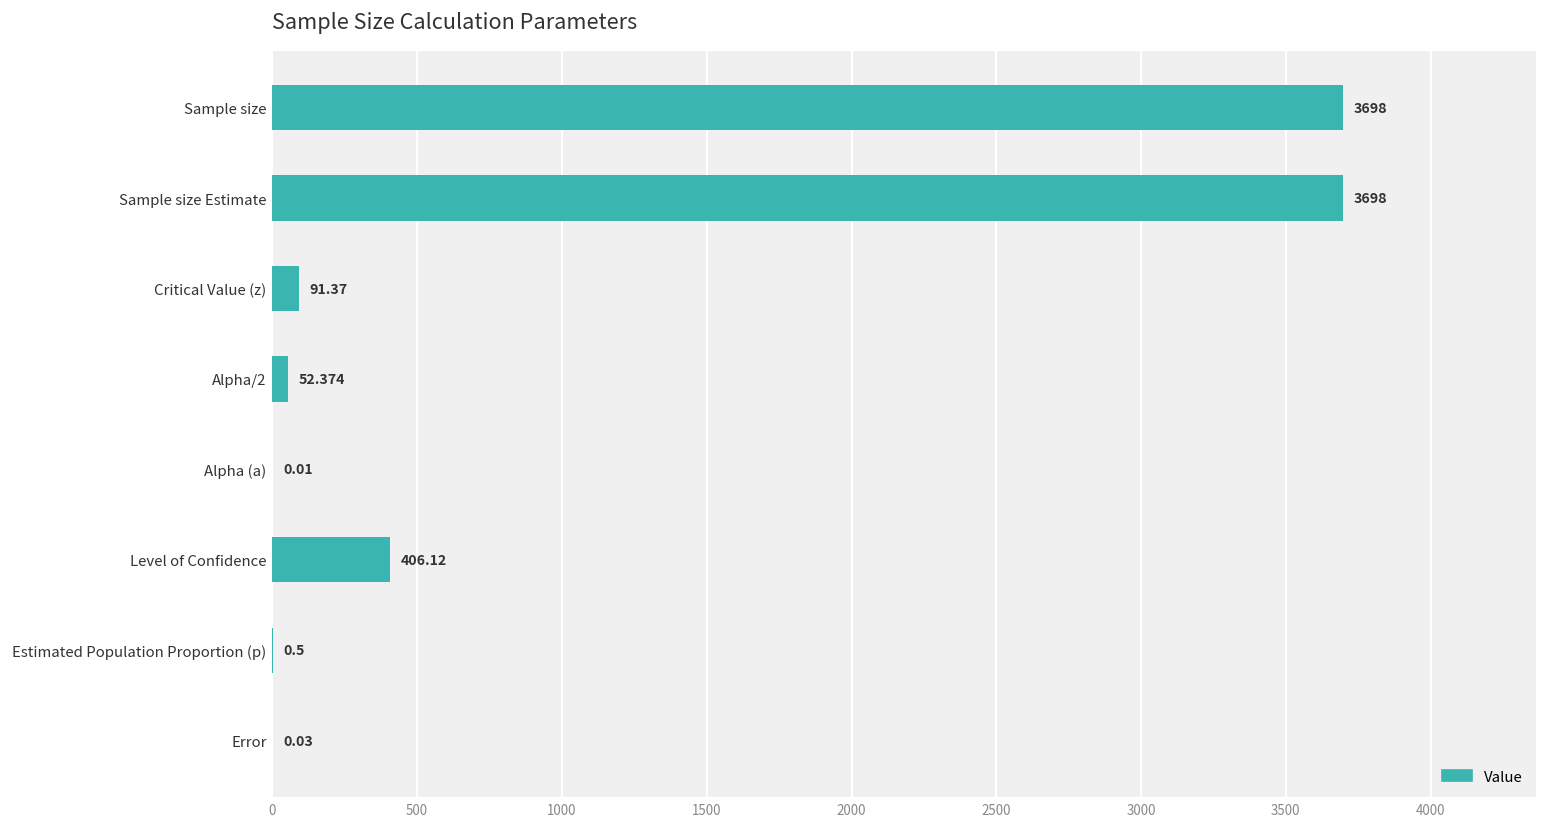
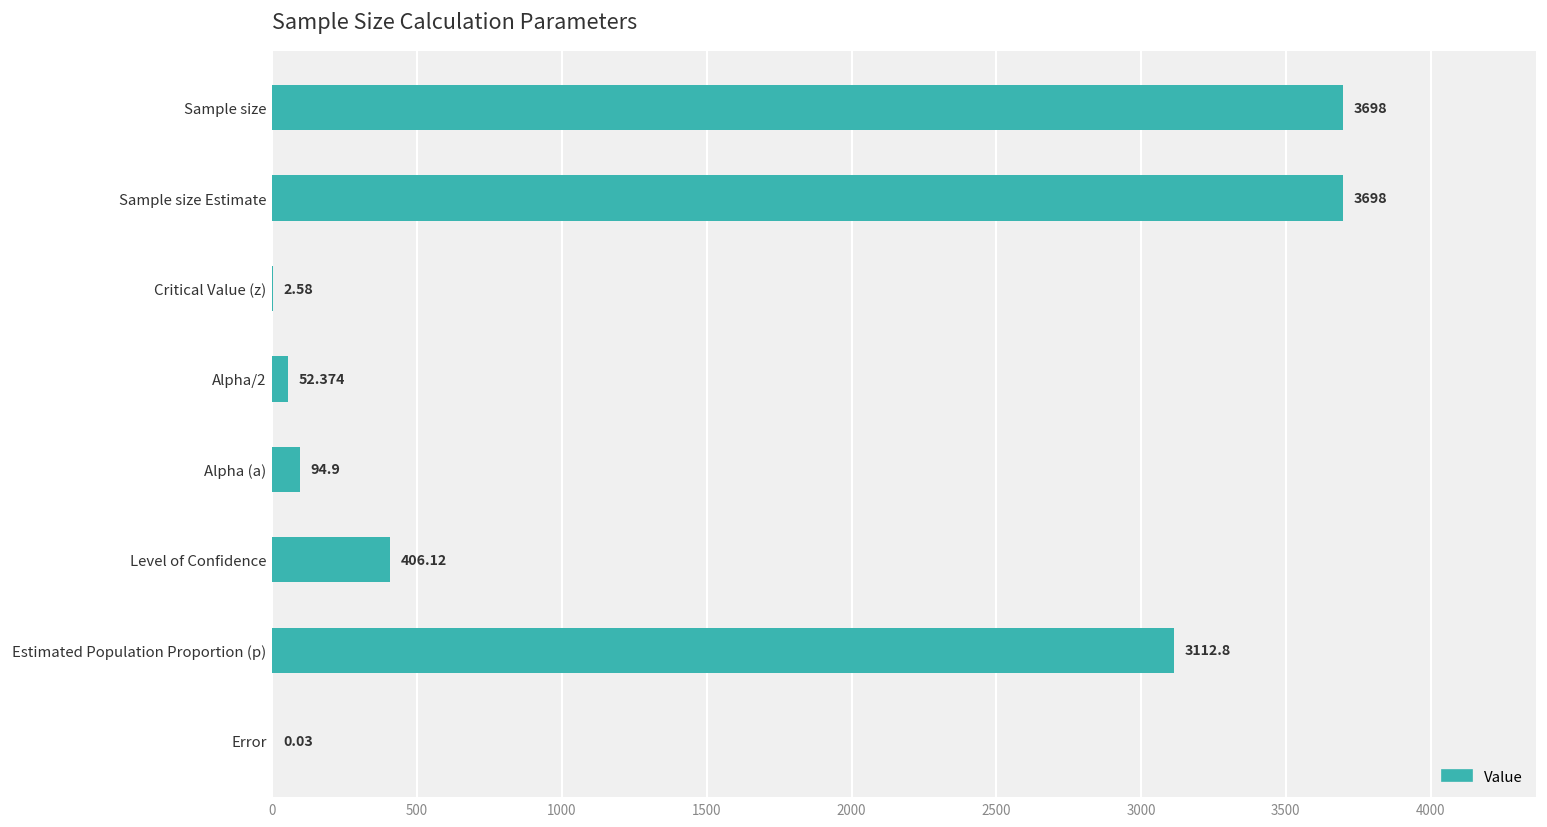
Critical Value (z): 91.37 -> 2.58
Alpha (a): 0.01 -> 94.9
Estimated Population Proportion (p): 0.5 -> 3112.8
